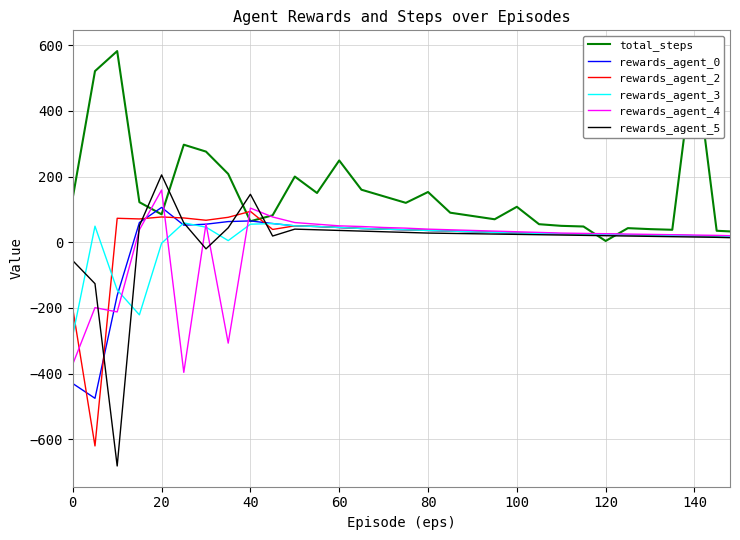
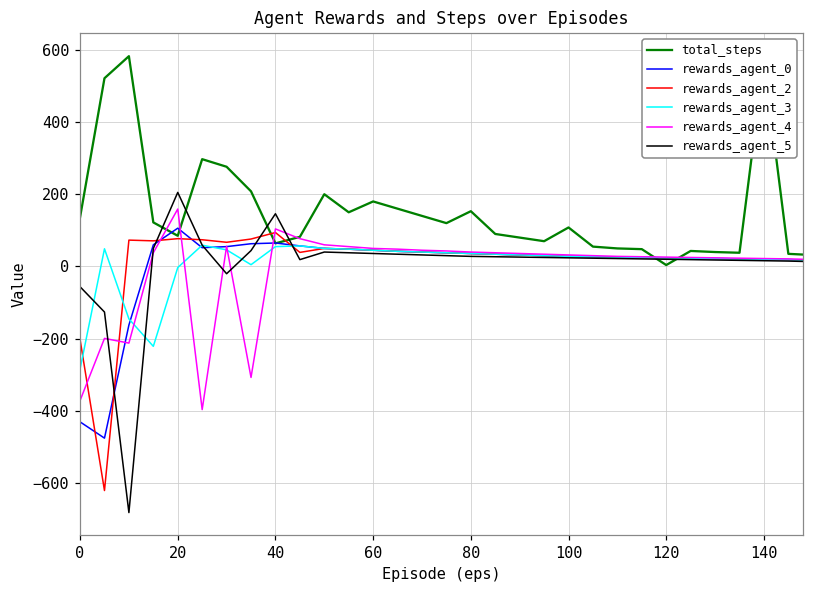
total_steps, 60: 250 -> 180
